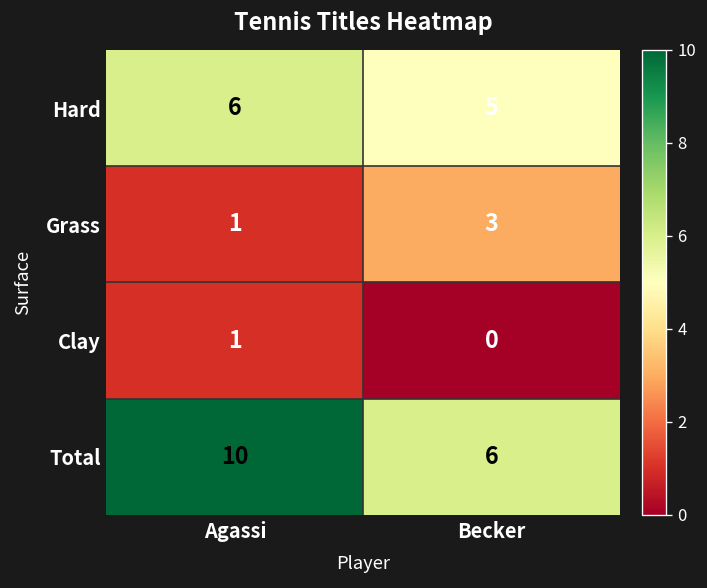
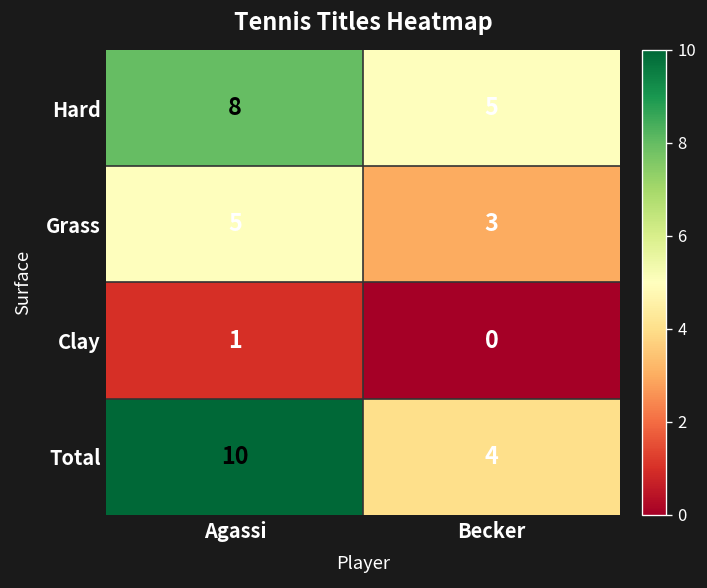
Hard, Agassi: 6 -> 8
Grass, Agassi: 1 -> 5
Total, Becker: 6 -> 4
